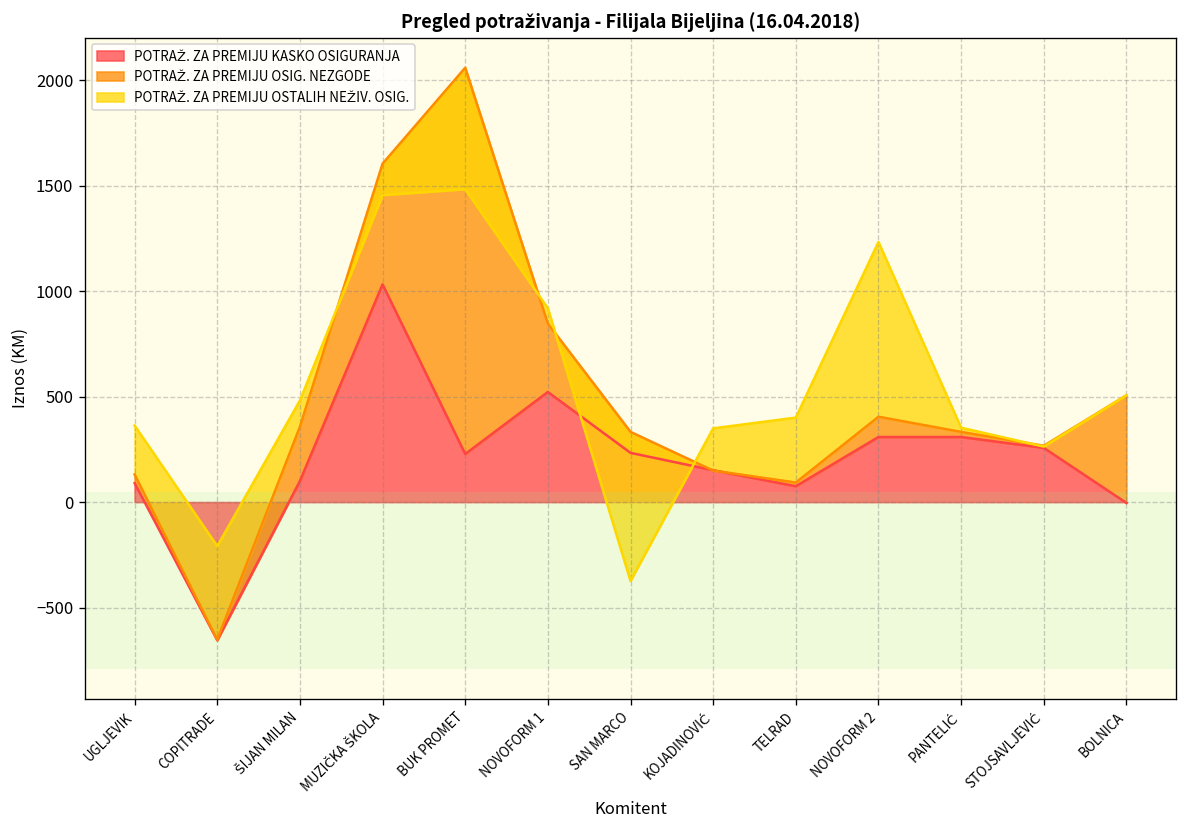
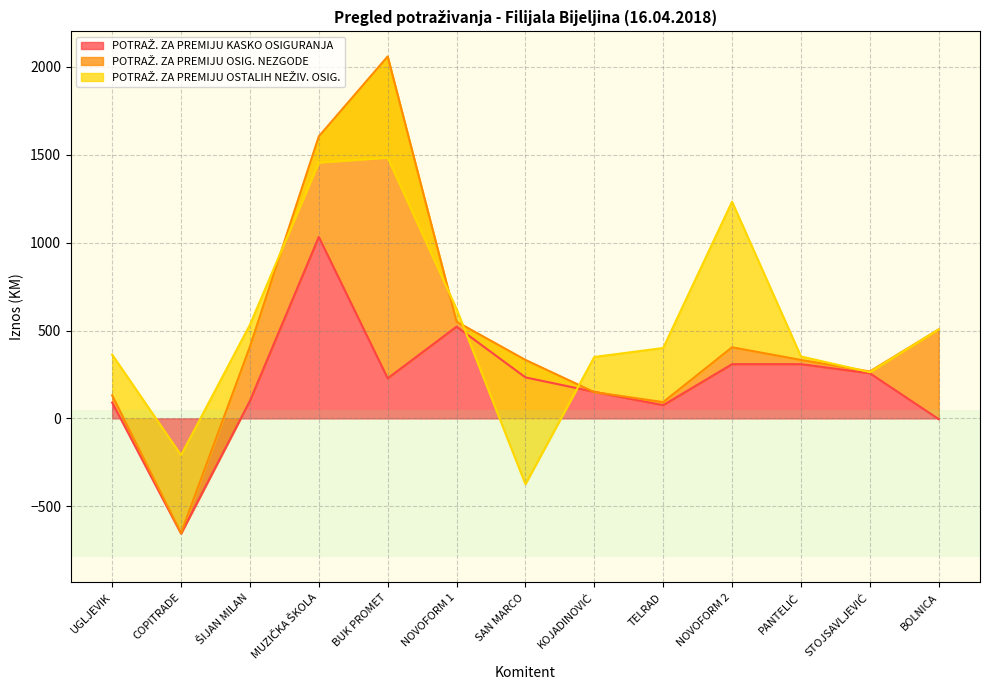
POTRAŽ. ZA PREMIJU OSIG. NEZGODE, ŠIJAN MILAN: 260 -> 310
POTRAŽ. ZA PREMIJU OSIG. NEZGODE, NOVOFORM 1: 320 -> 30
